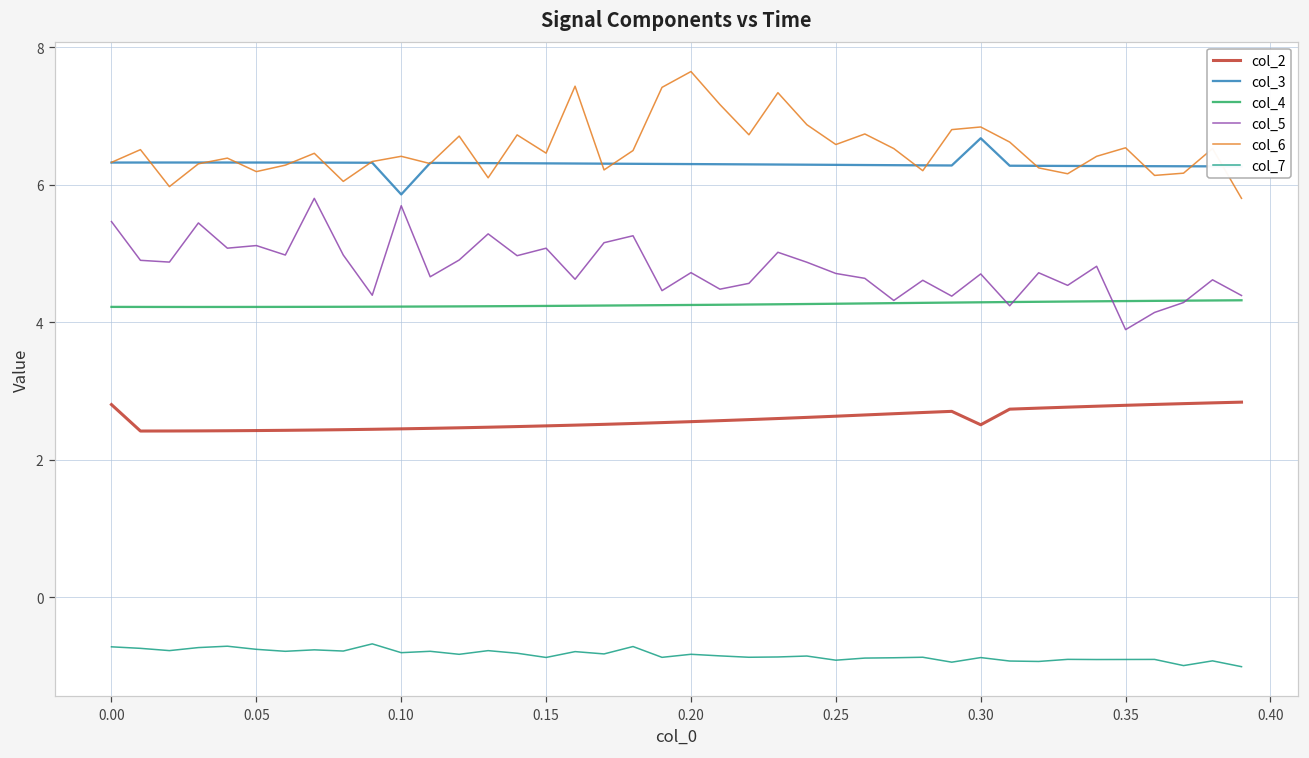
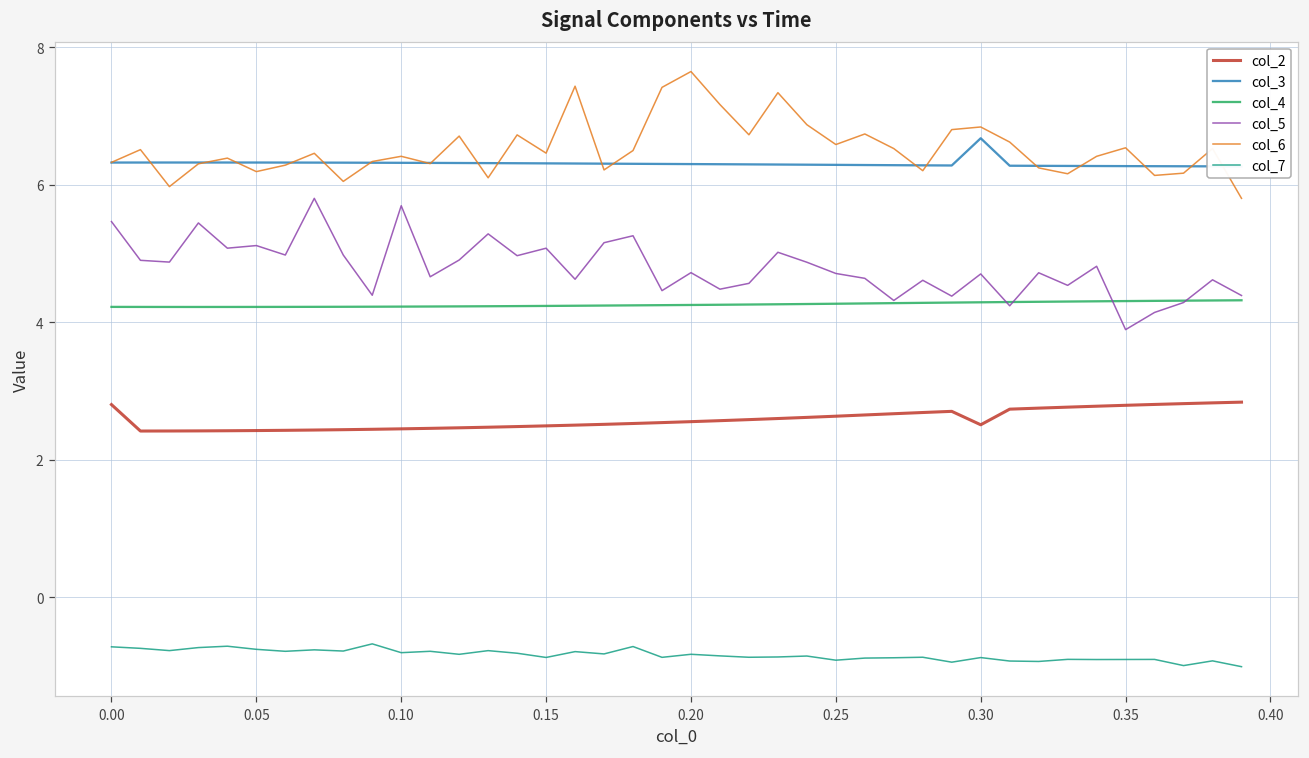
col_3, 0.10: 5.9 -> 6.3
